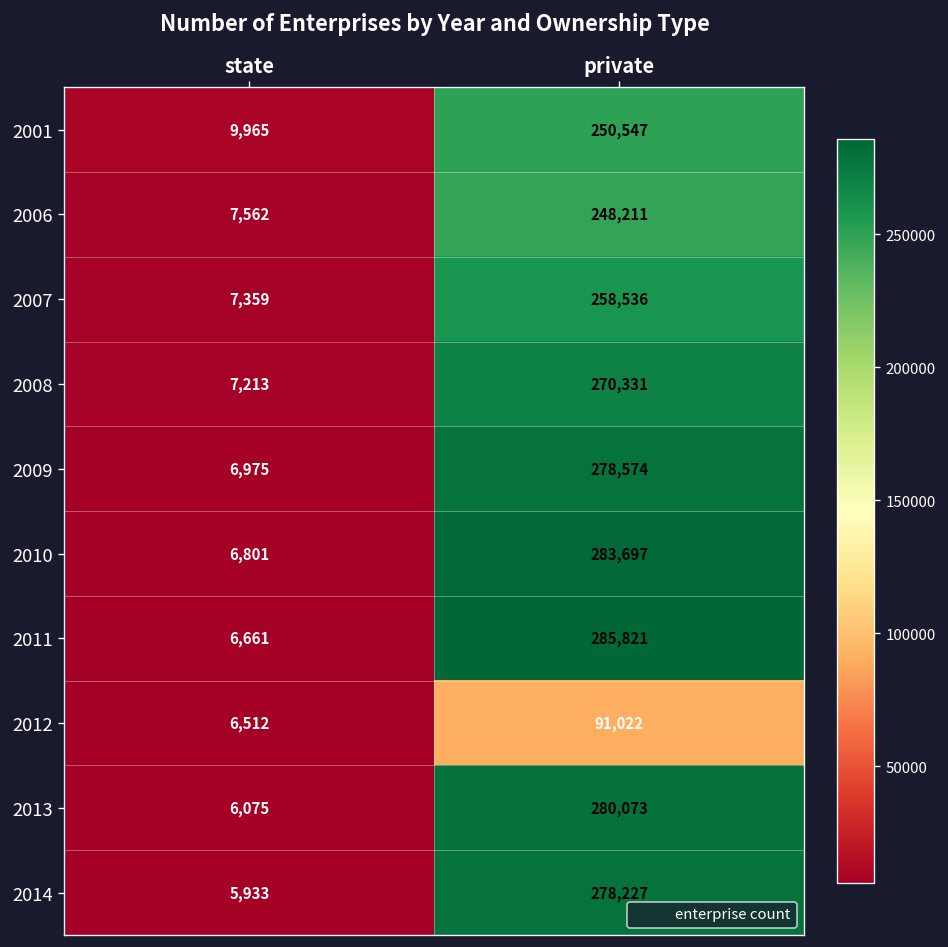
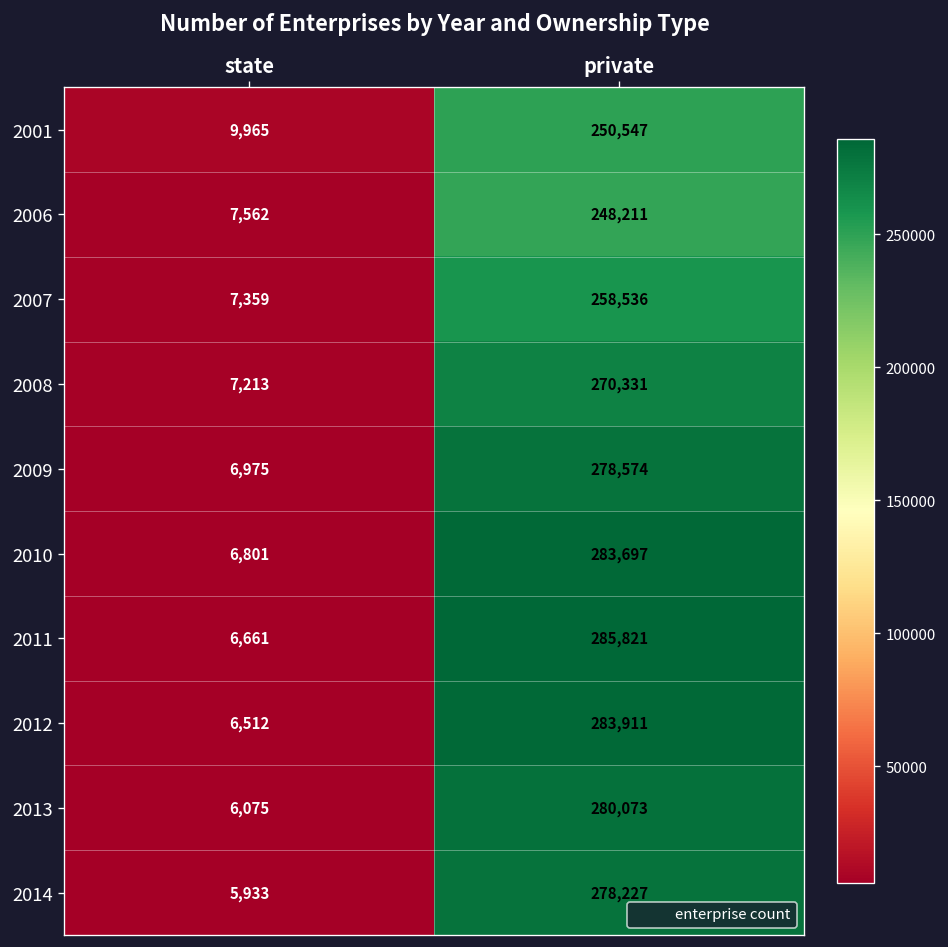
2012, private: 91,022 -> 283,911
